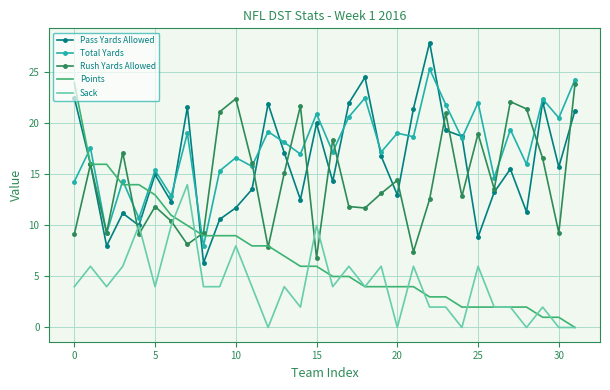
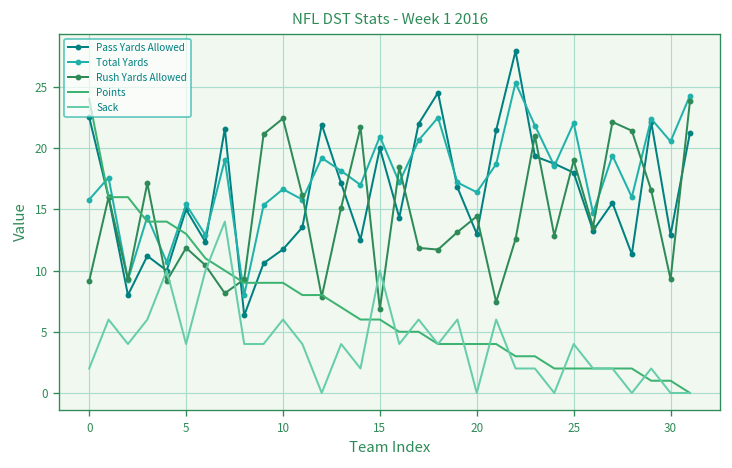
Total Yards, 0: 14.3 -> 15.8
Sack, 0: 4.0 -> 2.0
Sack, 10: 8.0 -> 6.0
Total Yards, 20: 19.1 -> 16.4
Pass Yards Allowed, 25: 8.9 -> 18.0
Sack, 25: 6.0 -> 4.0
Pass Yards Allowed, 30: 15.7 -> 12.9
